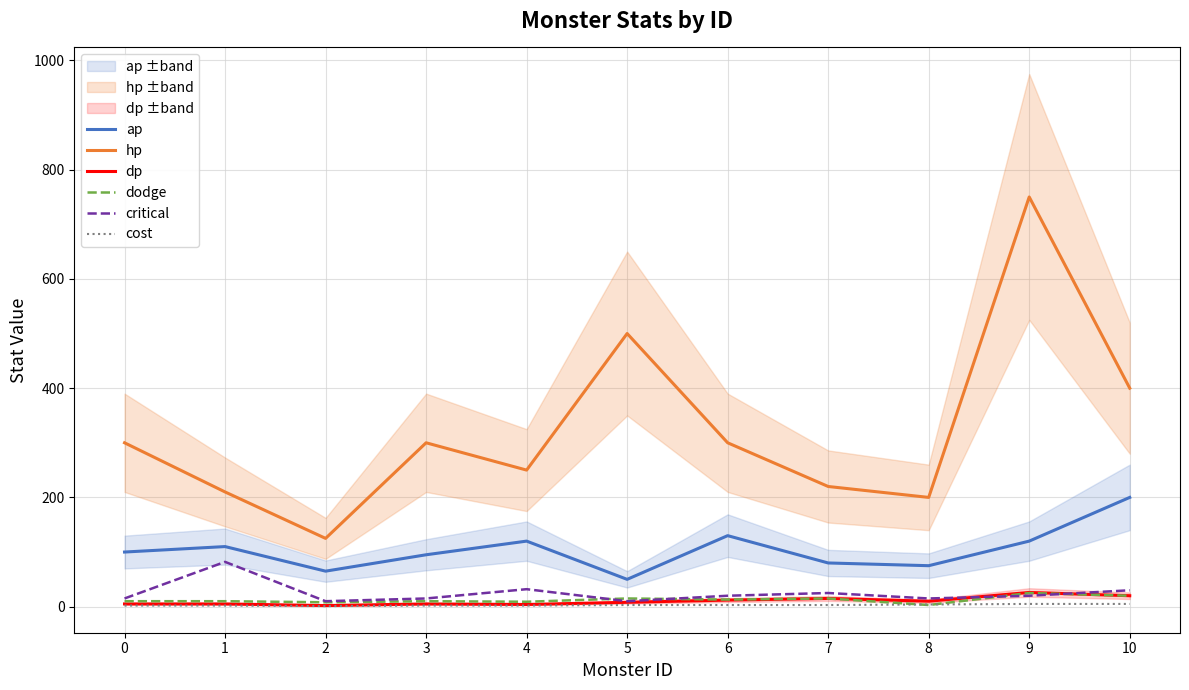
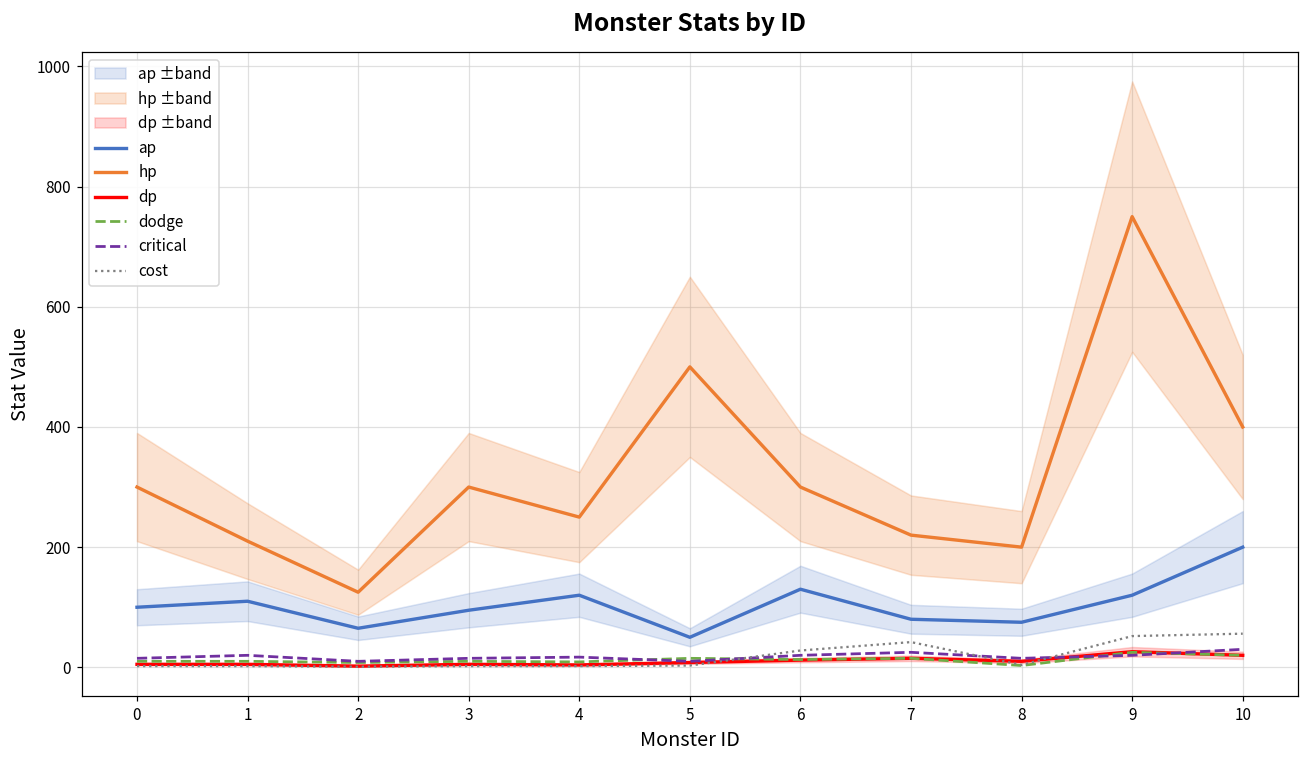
critical, 1: 80 -> 20
critical, 4: 30 -> 20
cost, 6: 0 -> 30
cost, 7: 0 -> 40
cost, 9: 10 -> 50
cost, 10: 10 -> 60
